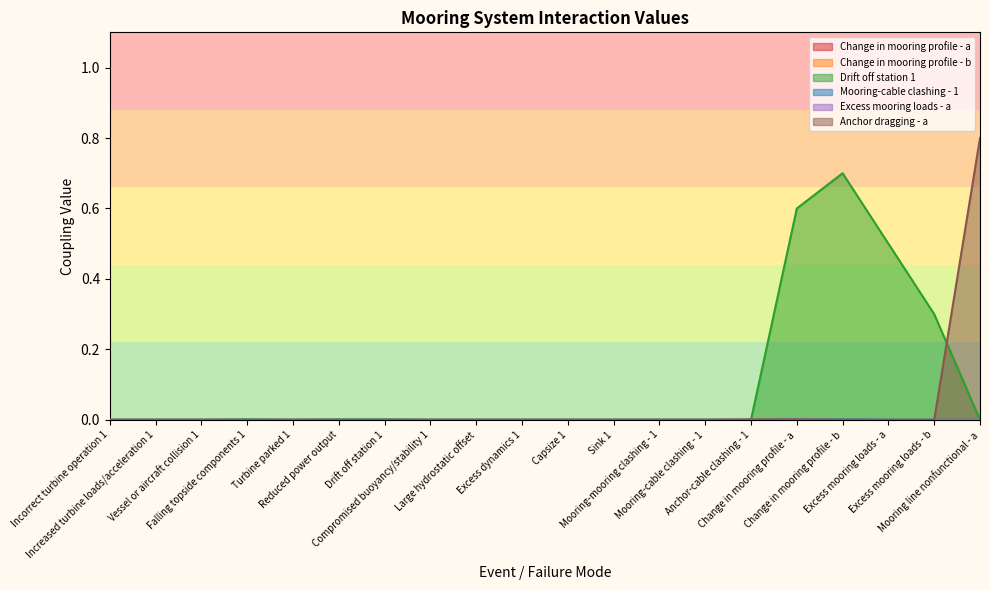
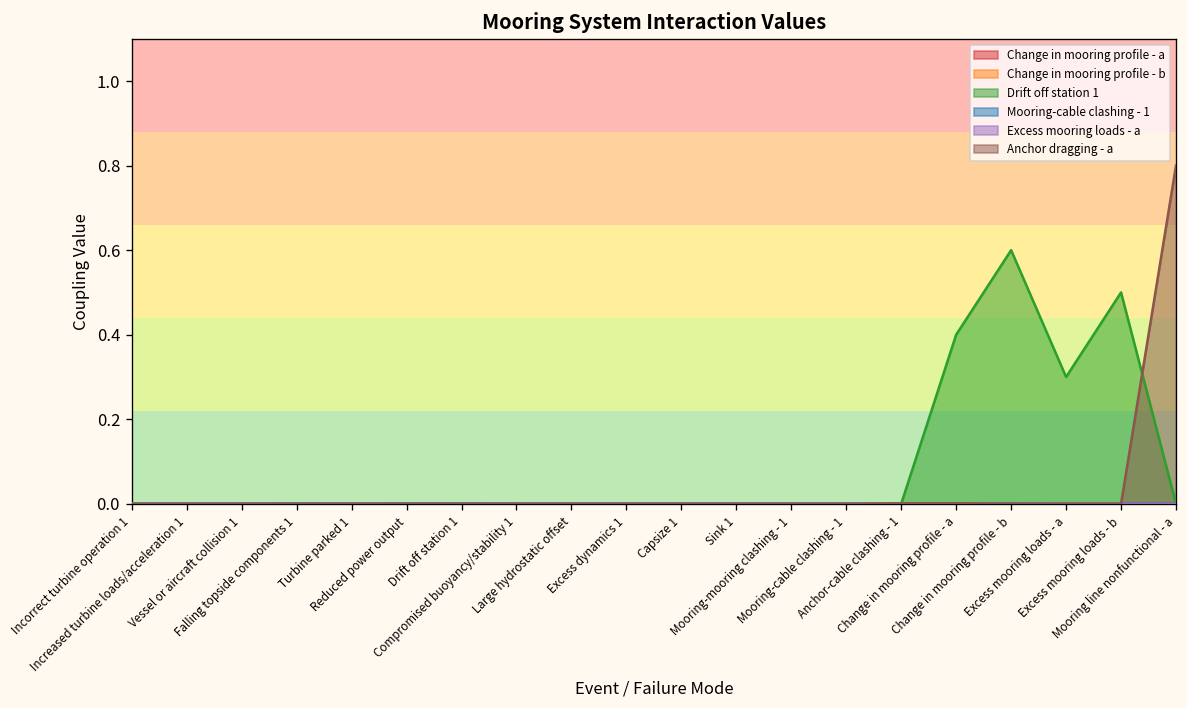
Drift off station 1, Change in mooring profile - a: 0.6 -> 0.4
Drift off station 1, Change in mooring profile - b: 0.7 -> 0.6
Drift off station 1, Excess mooring loads - a: 0.5 -> 0.3
Drift off station 1, Excess mooring loads - b: 0.3 -> 0.5
